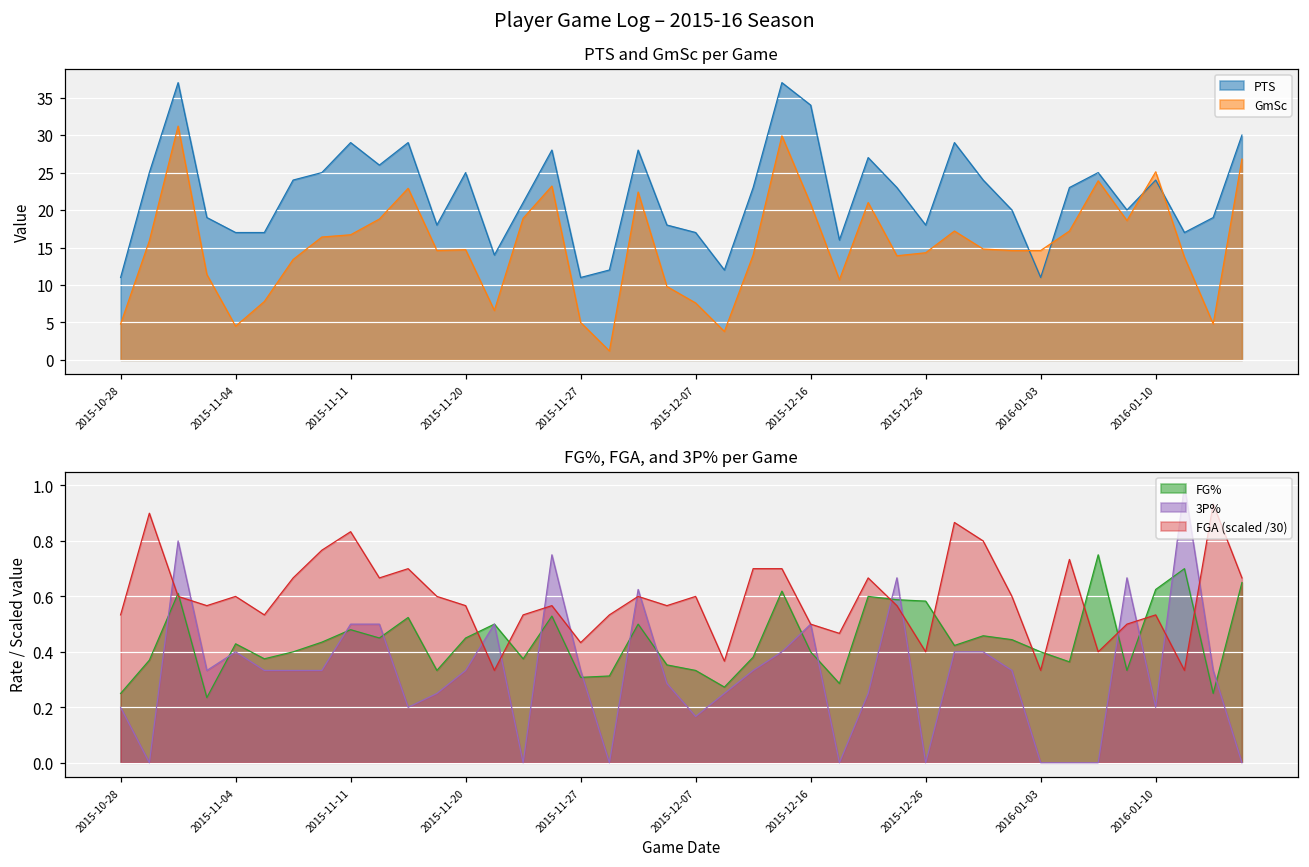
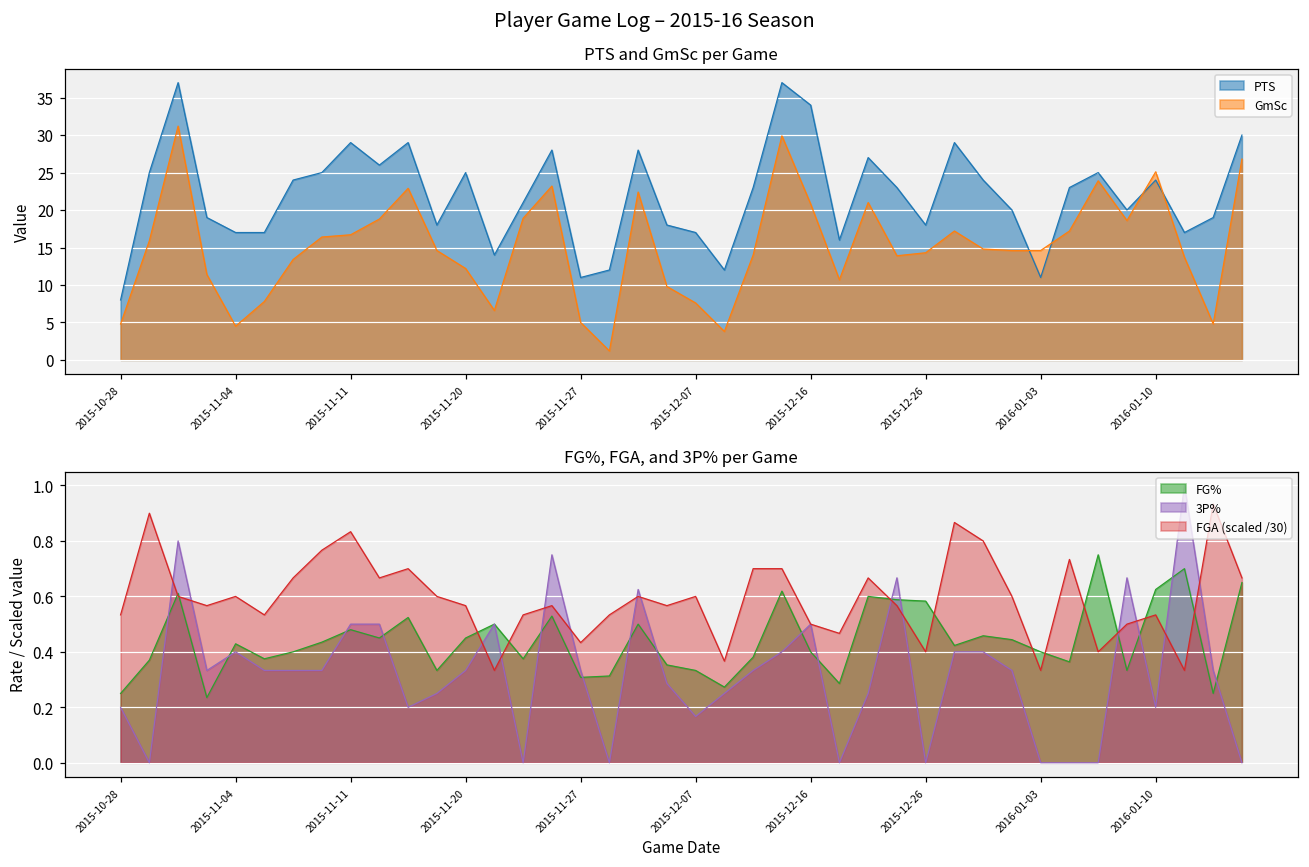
PTS and GmSc per Game, PTS, 2015-10-28: 11 -> 8
PTS and GmSc per Game, GmSc, 2015-11-20: 15 -> 12
